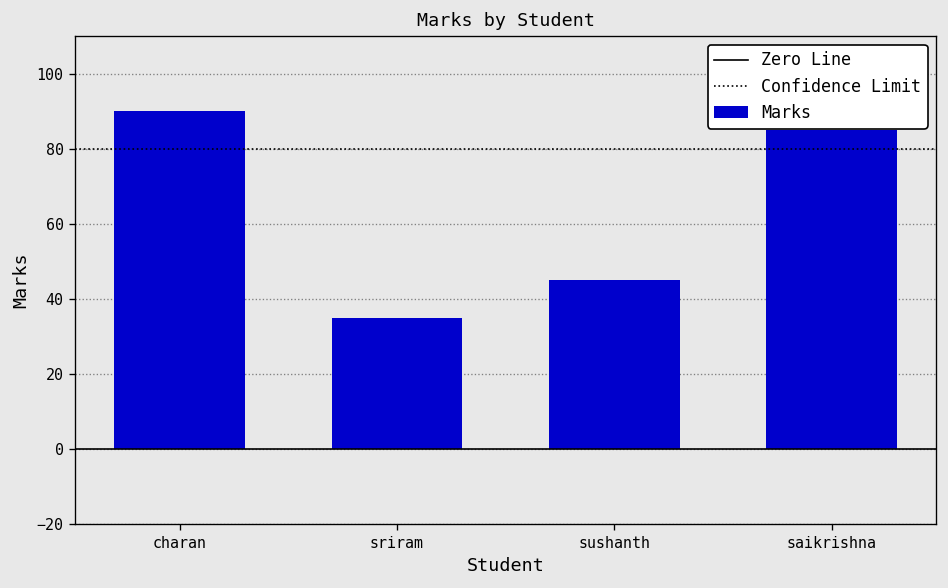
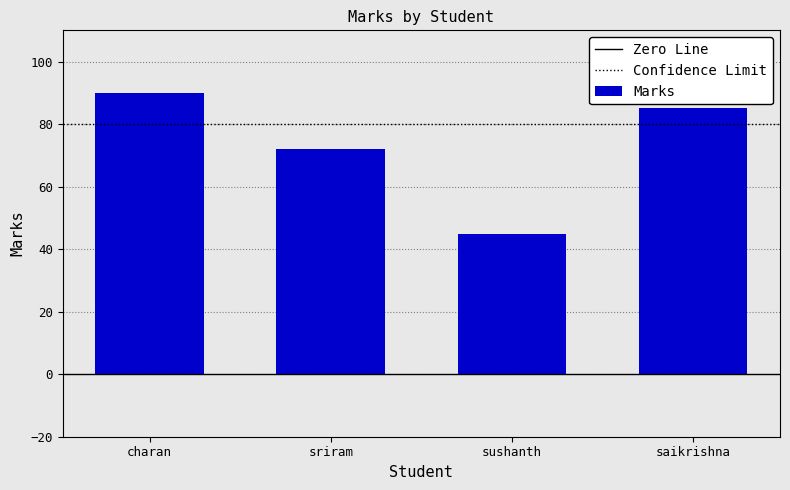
sriram: 35 -> 72
